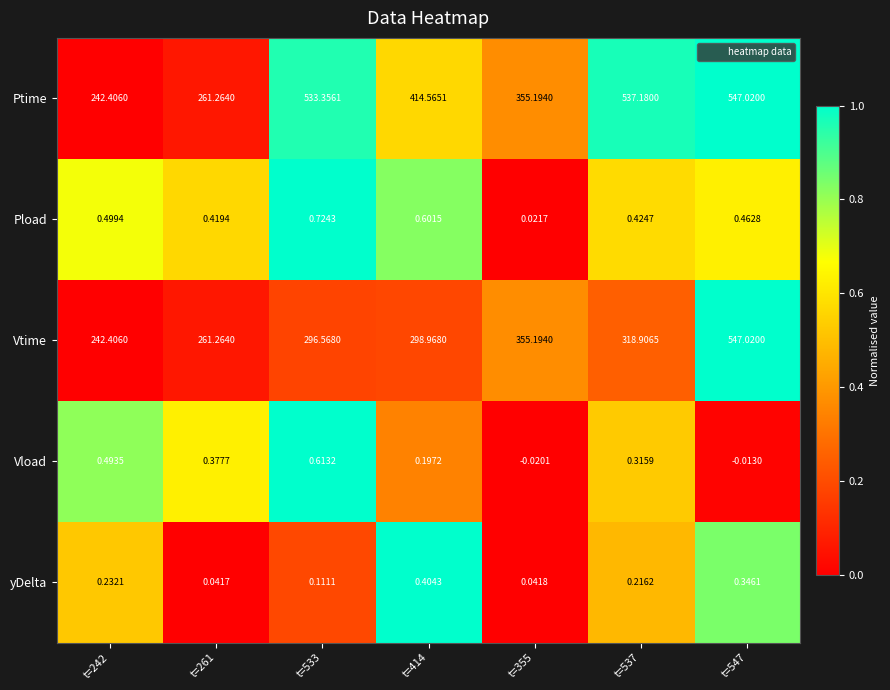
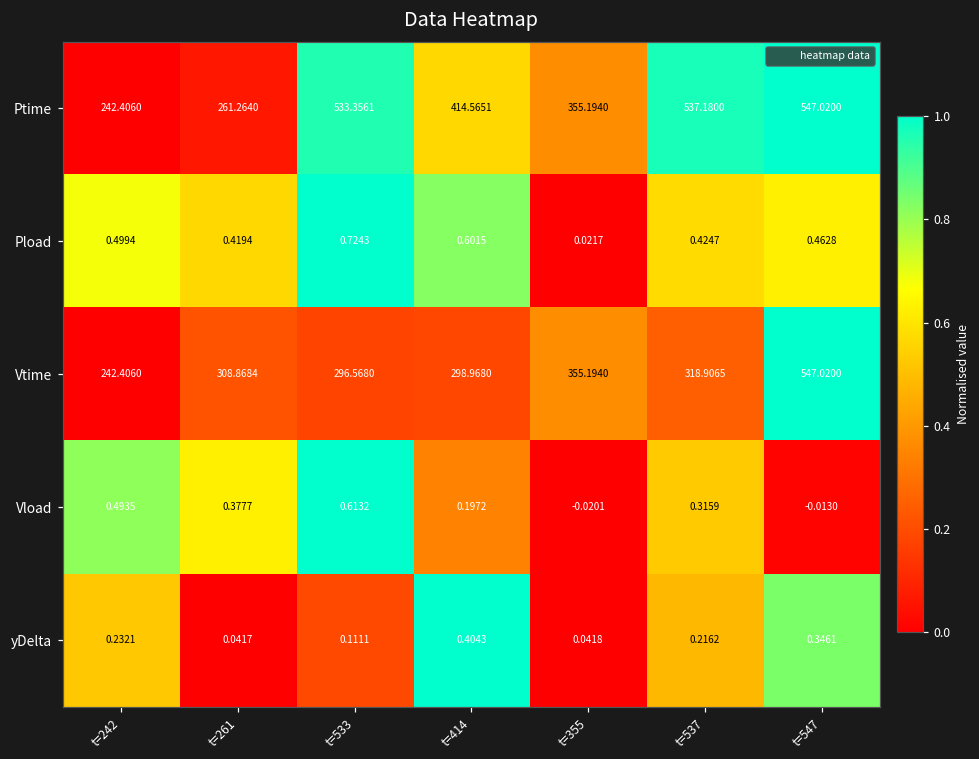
Vtime, t=261: 261.2640 -> 308.8684
